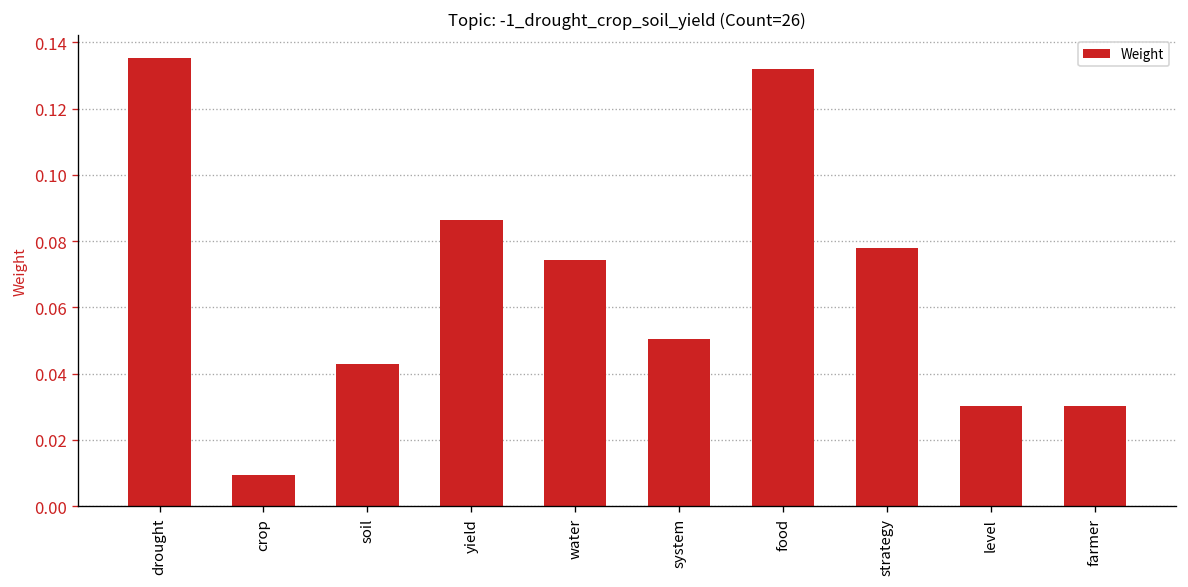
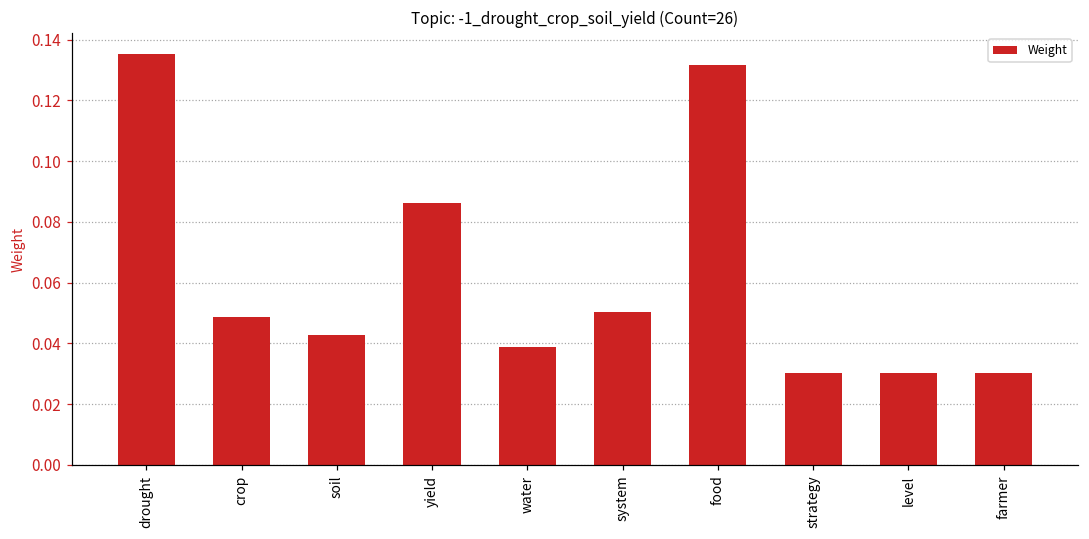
crop: 0.009 -> 0.049
water: 0.074 -> 0.039
strategy: 0.078 -> 0.030
